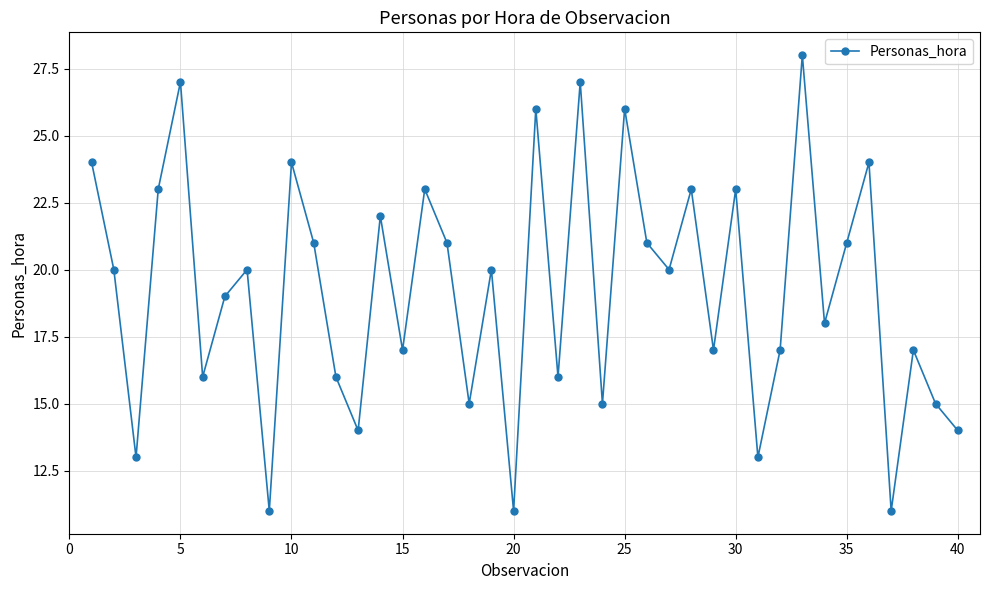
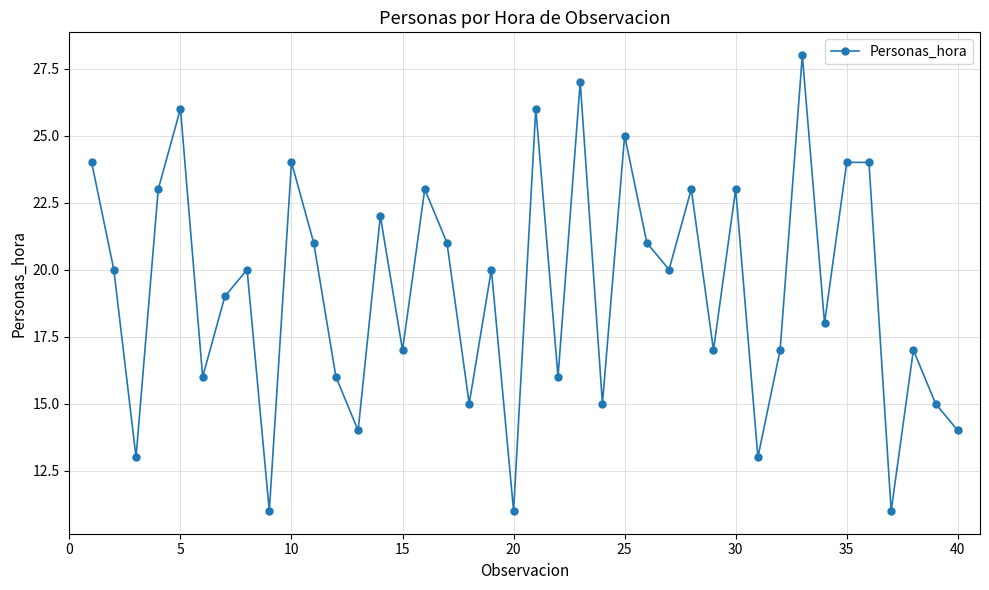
5: 27 -> 26
25: 26 -> 25
35: 21 -> 24
